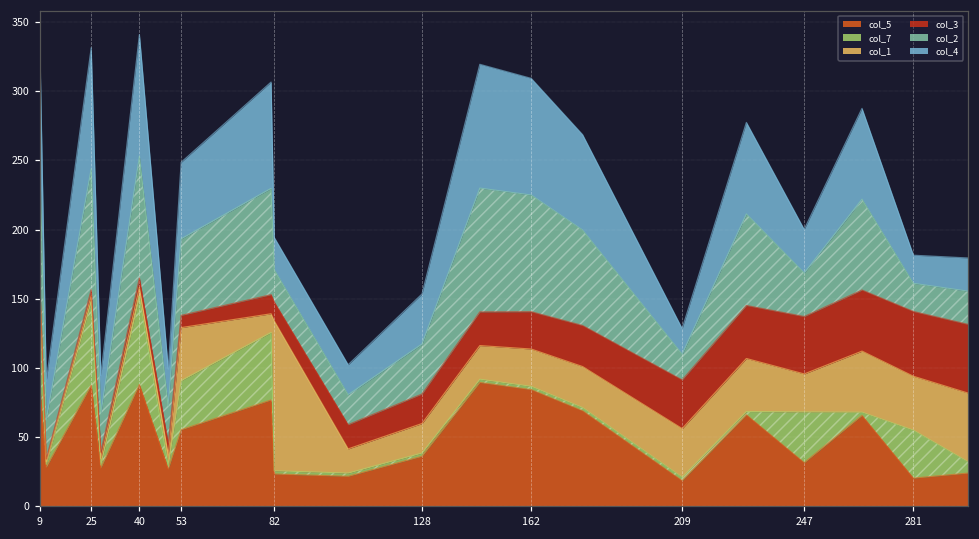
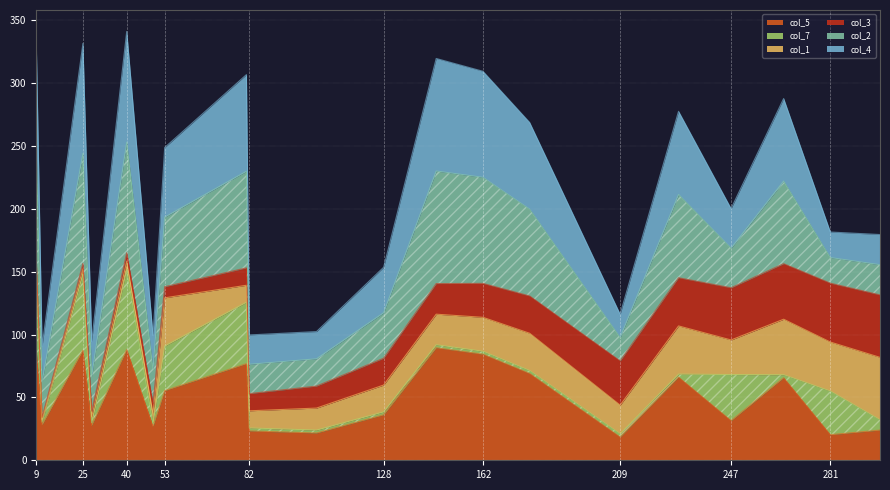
col_1, 82: 108 -> 14
col_1, 209: 35 -> 23
